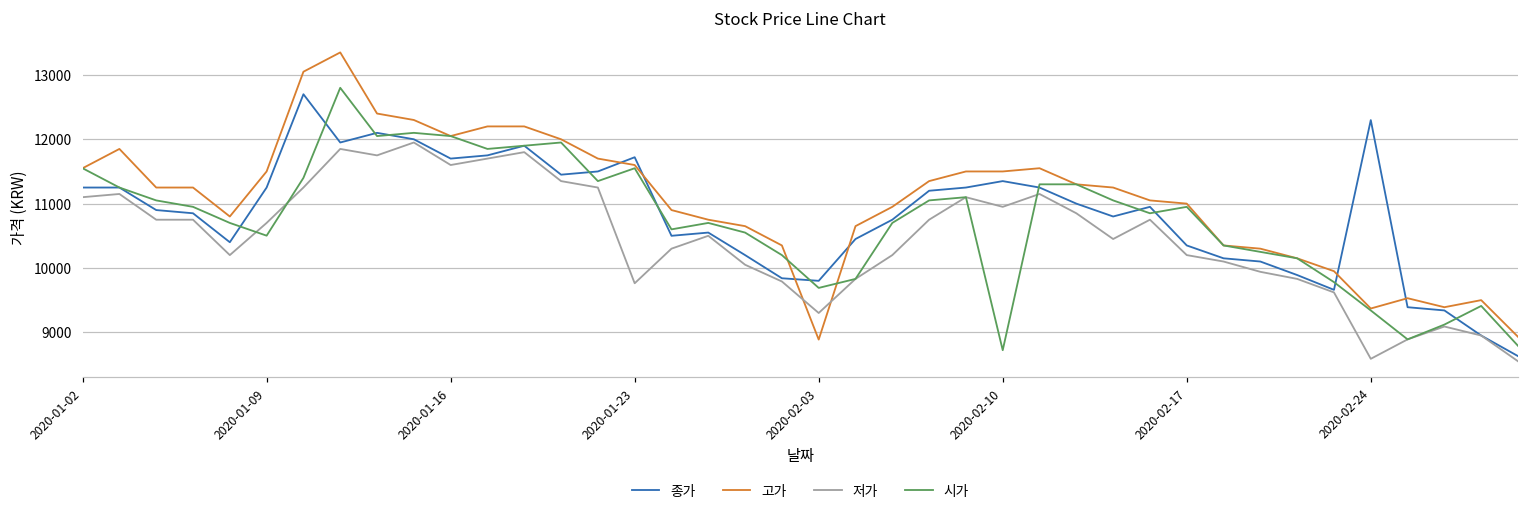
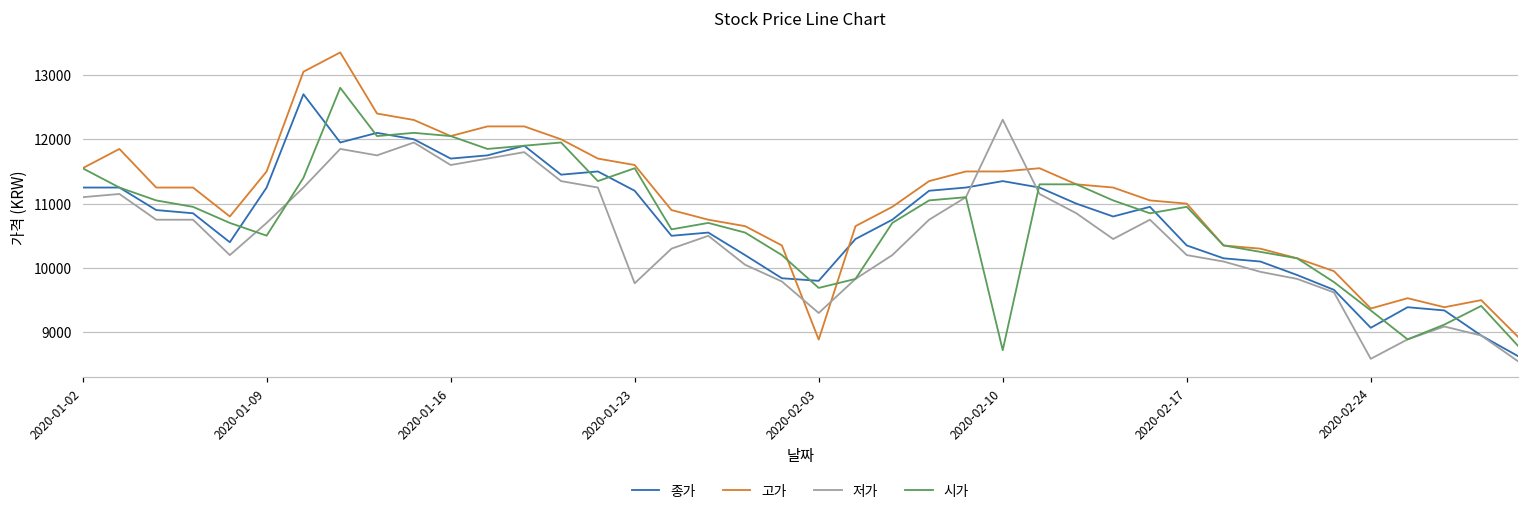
종가, 2020-01-23: 11700 -> 11200
저가, 2020-02-10: 11000 -> 12300
종가, 2020-02-24: 12300 -> 9100
